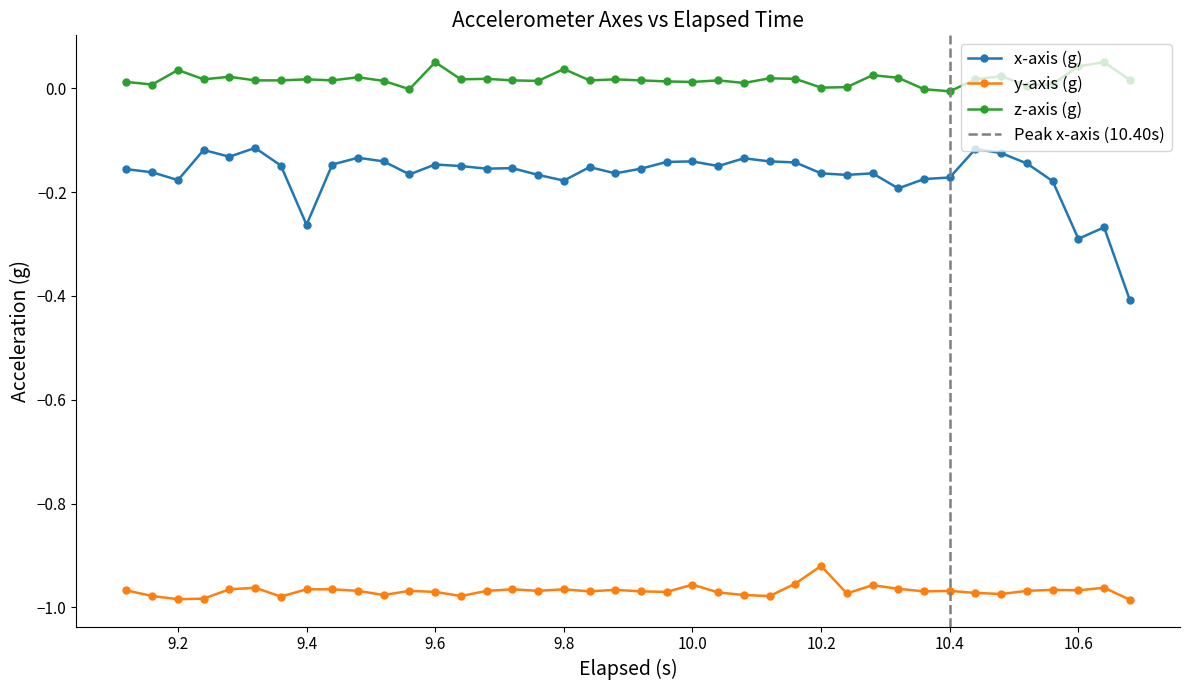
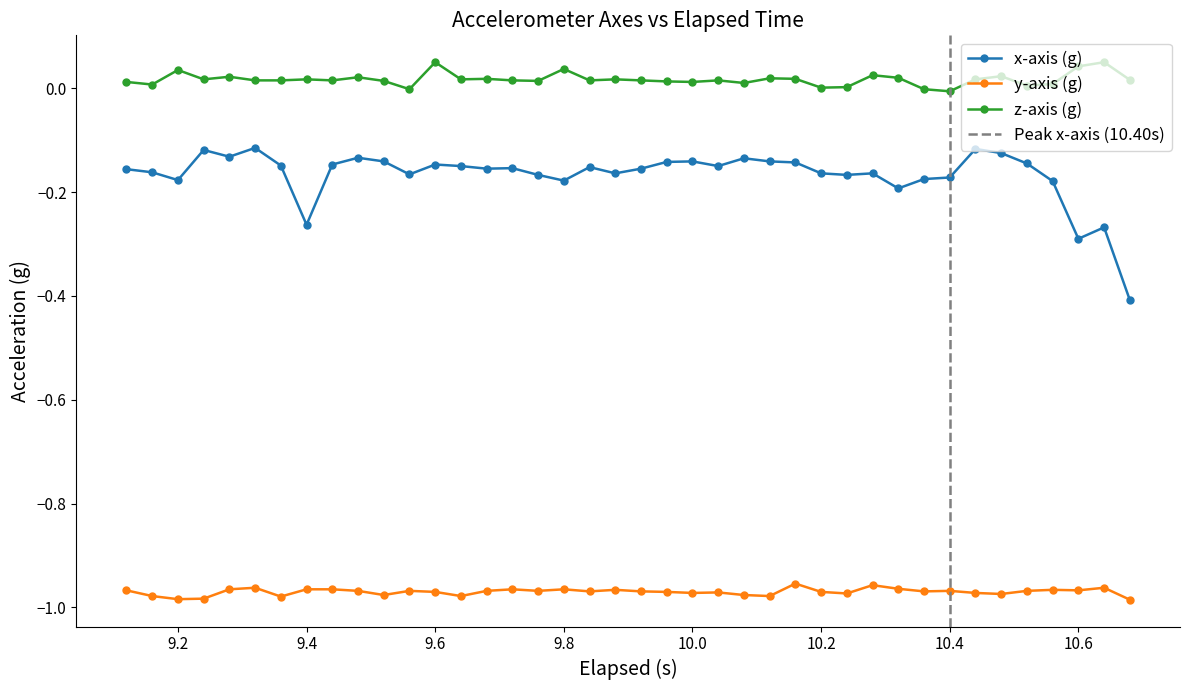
y-axis (g), 10.0: -0.96 -> -0.97
y-axis (g), 10.2: -0.92 -> -0.97
